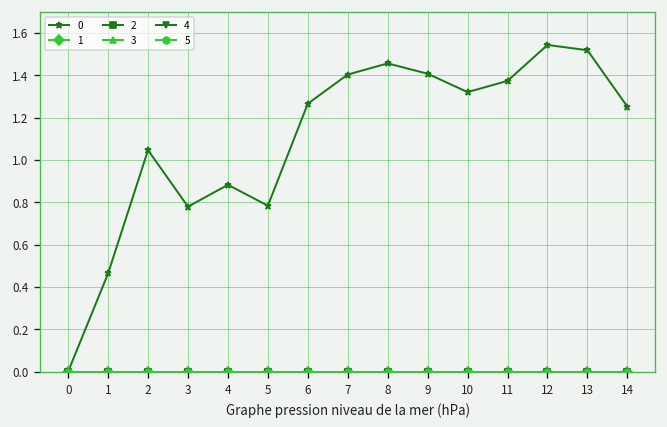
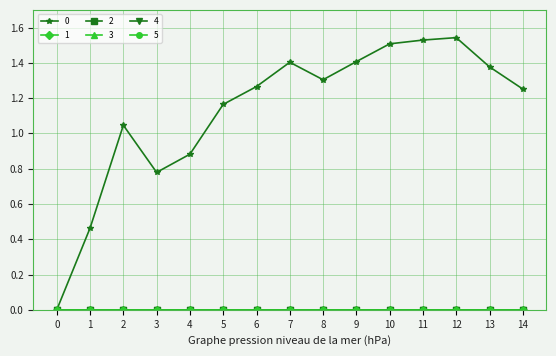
0, 5: 0.78 -> 1.16
0, 8: 1.46 -> 1.30
0, 10: 1.32 -> 1.51
0, 11: 1.37 -> 1.53
0, 13: 1.52 -> 1.38
